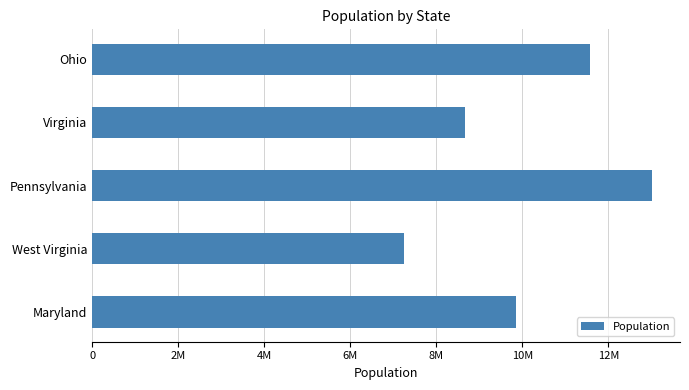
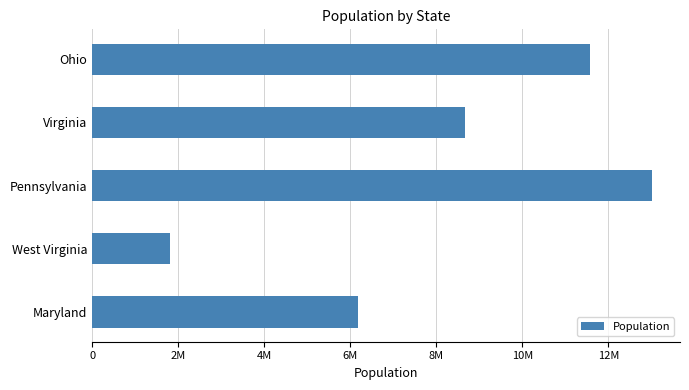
West Virginia: 7300000 -> 1800000
Maryland: 9900000 -> 6200000
